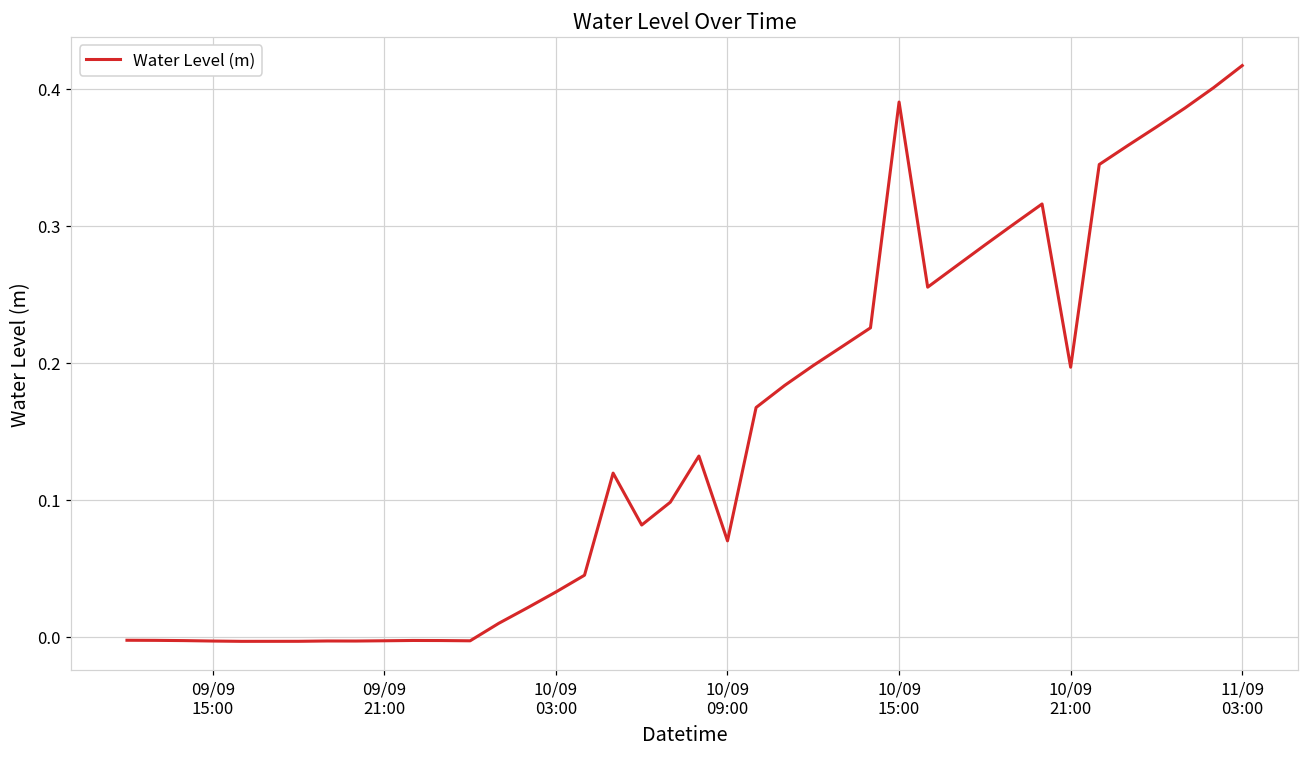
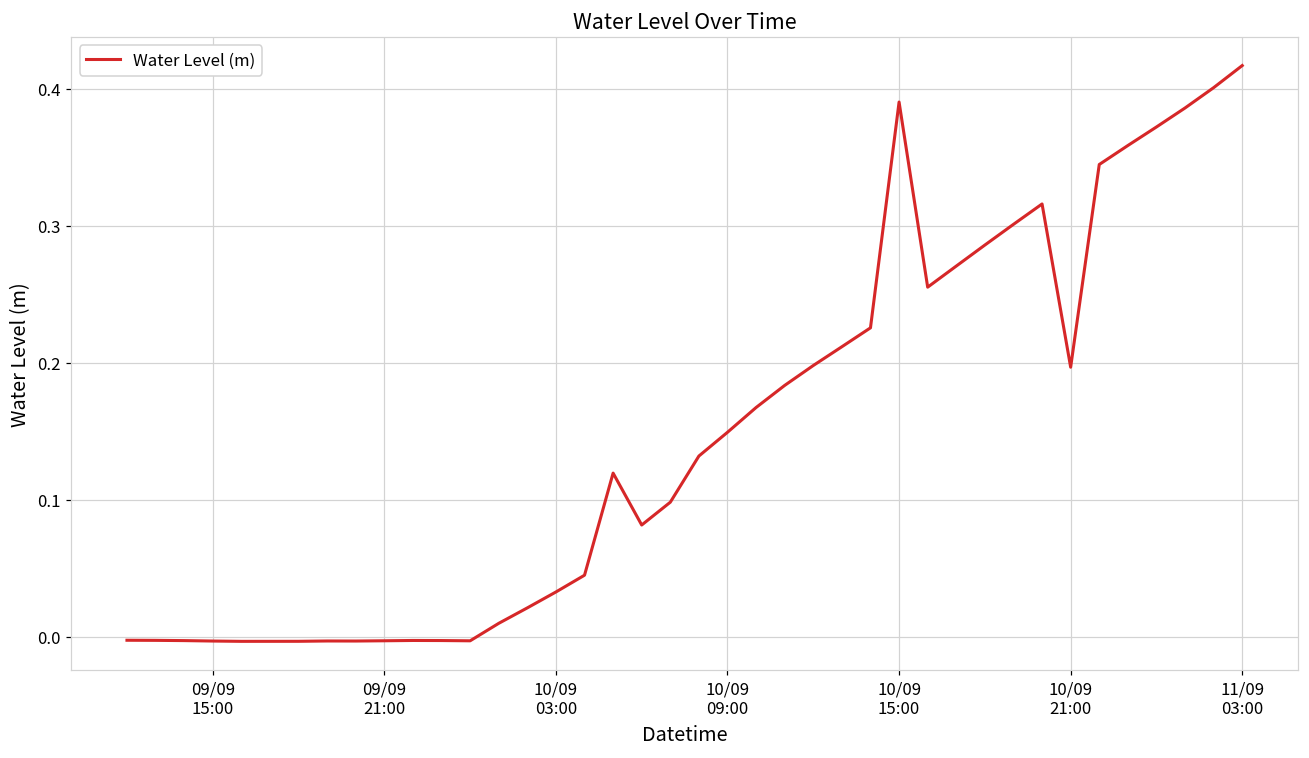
10/09 09:00: 0.070 -> 0.149
